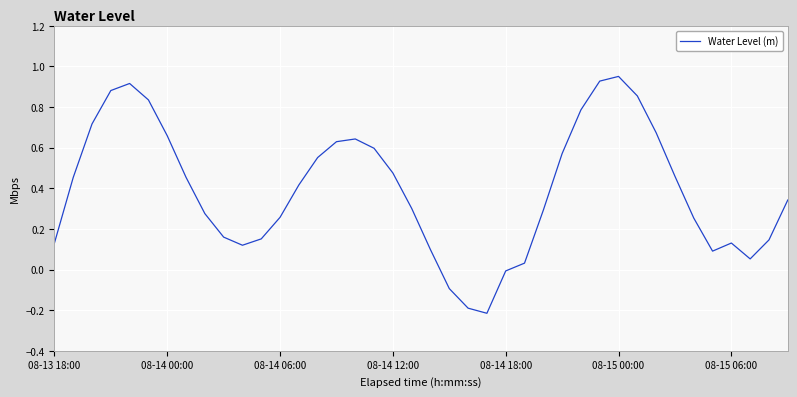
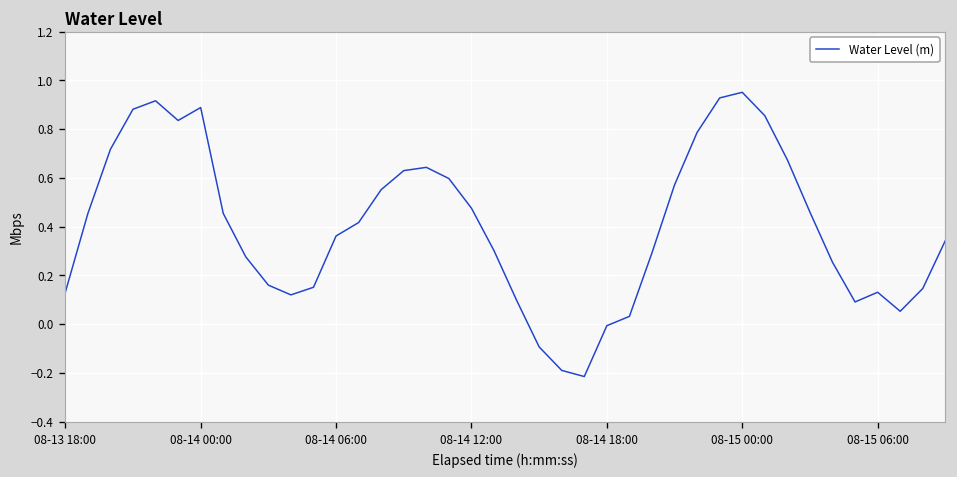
08-14 00:00: 0.66 -> 0.89
08-14 06:00: 0.26 -> 0.36
